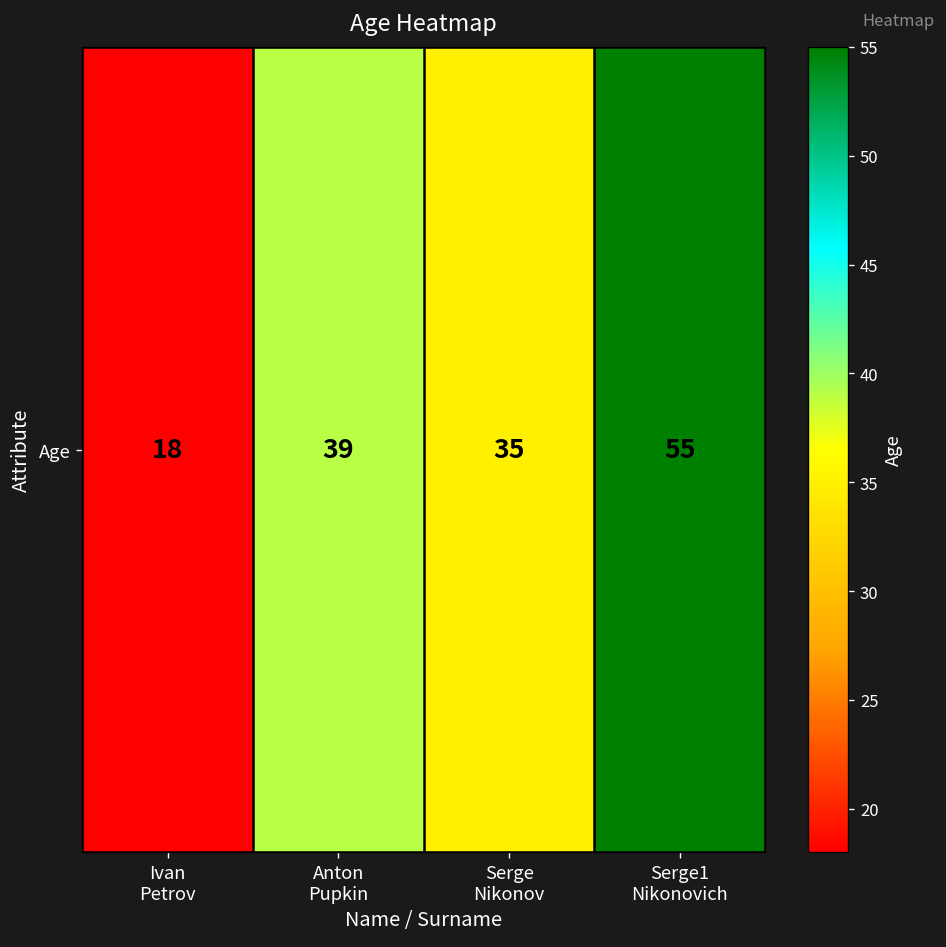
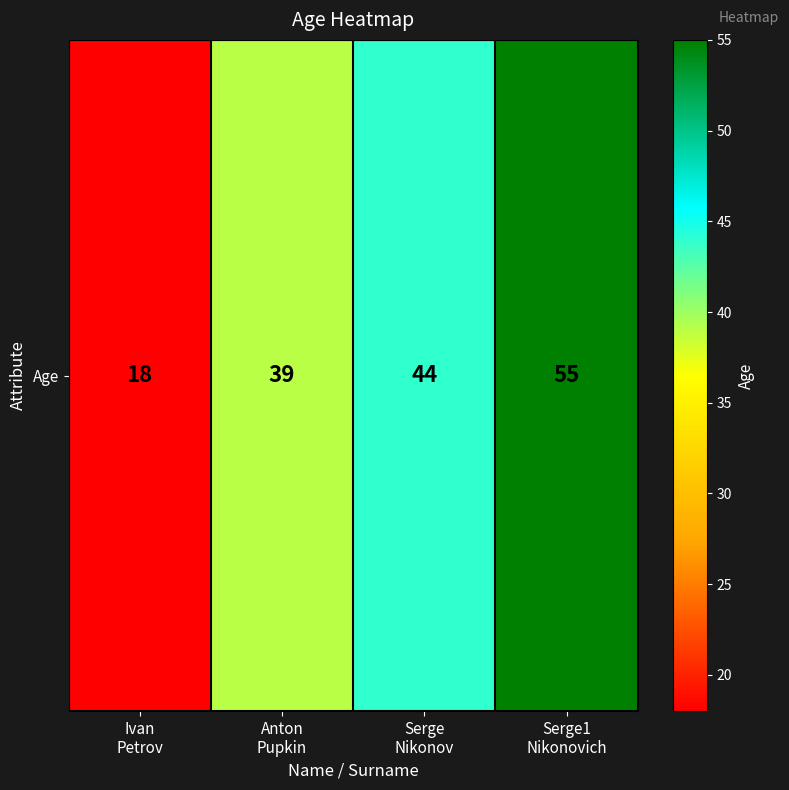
Age, Serge Nikonov: 35 -> 44
